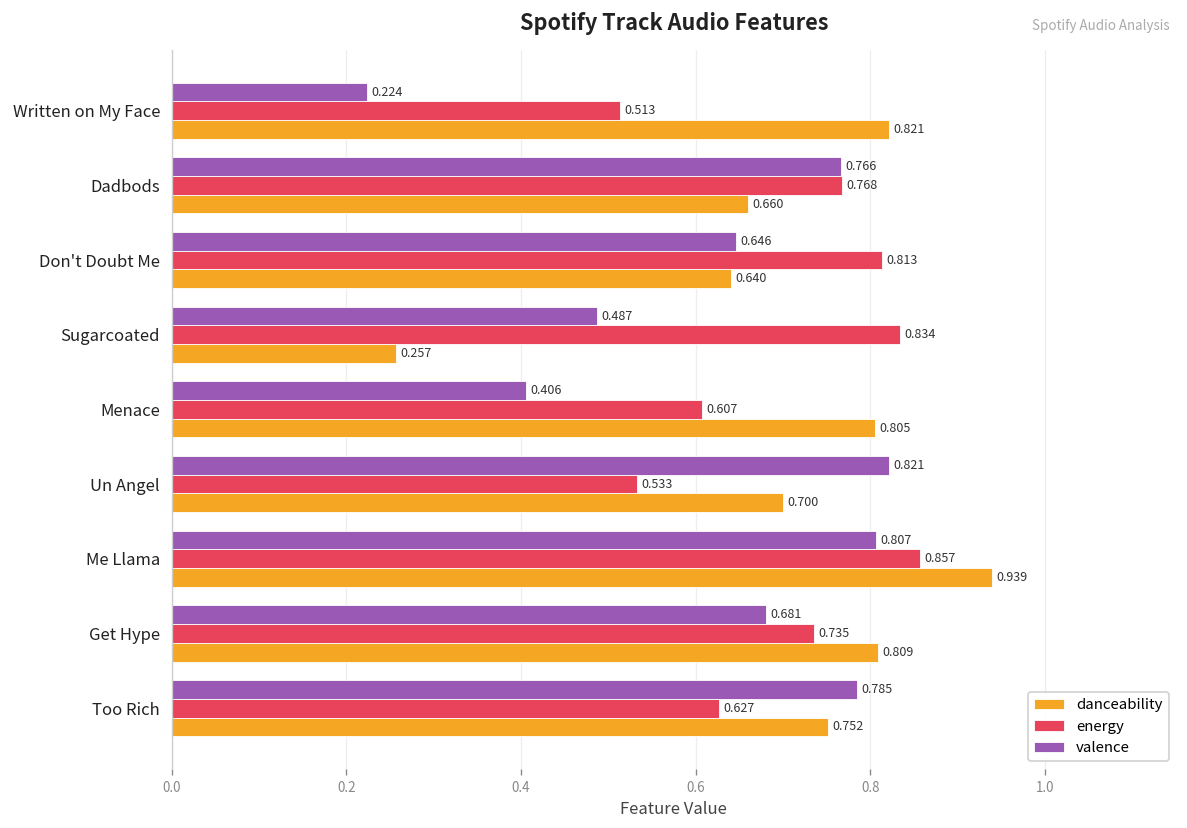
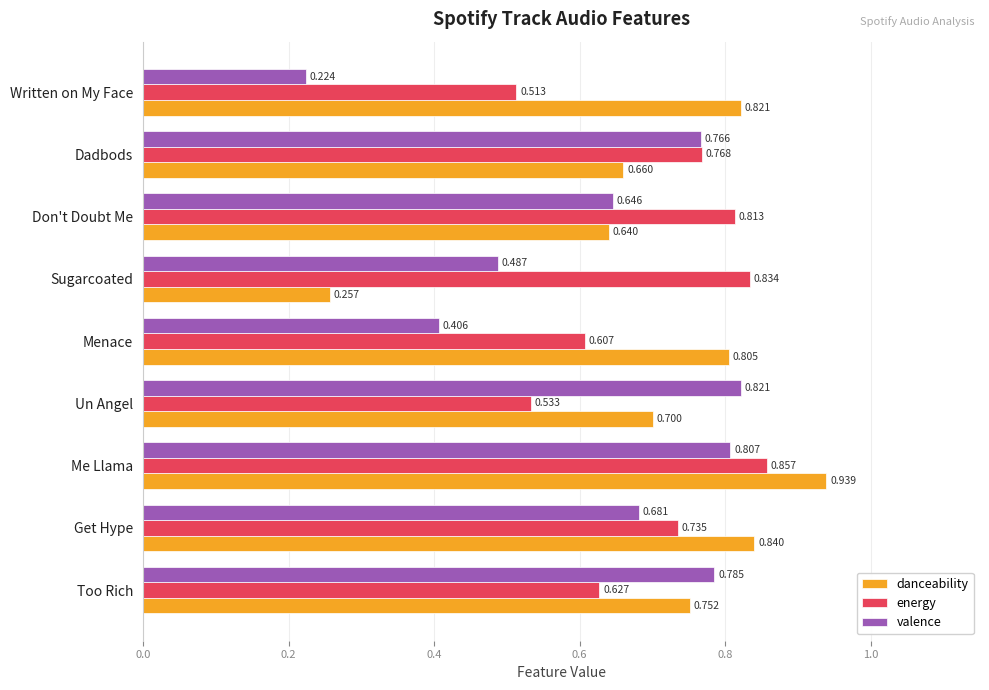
danceability, Get Hype: 0.809 -> 0.840
